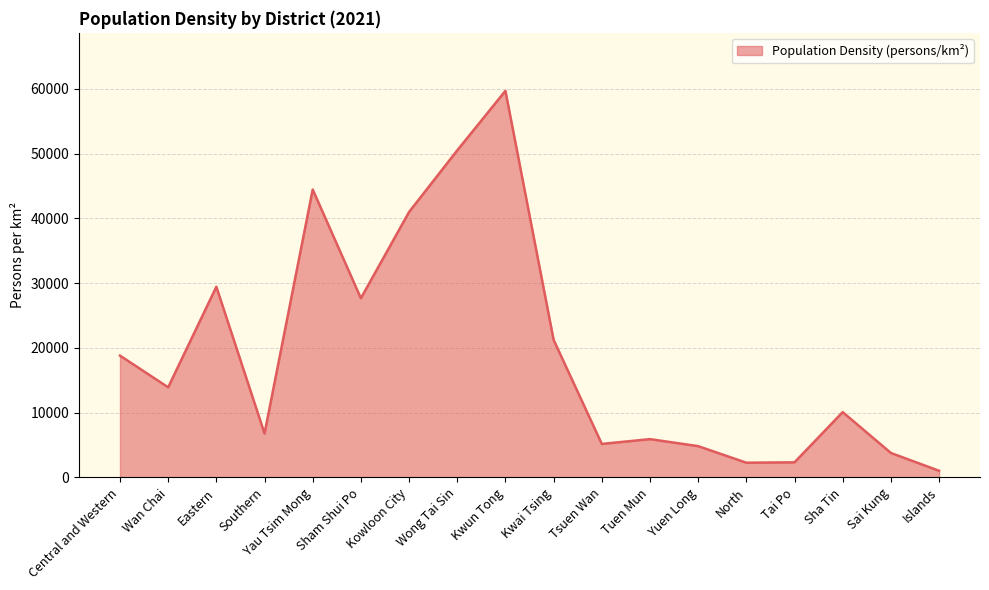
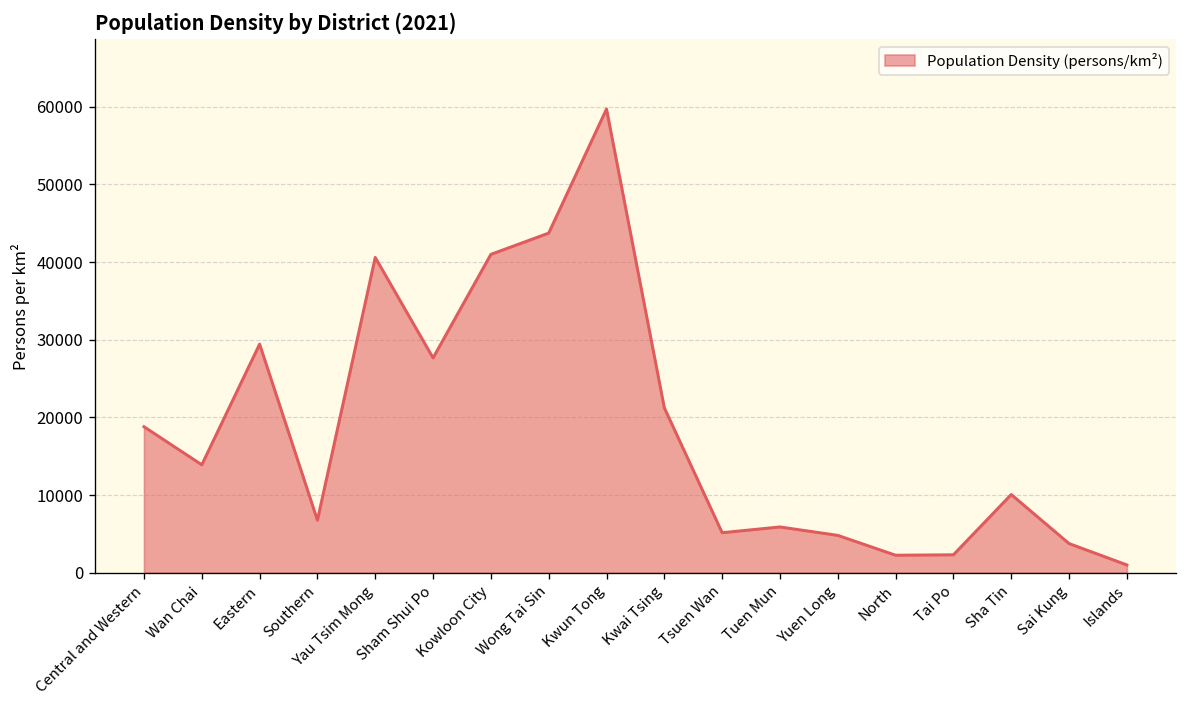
Yau Tsim Mong: 44000 -> 41000
Wong Tai Sin: 51000 -> 44000
